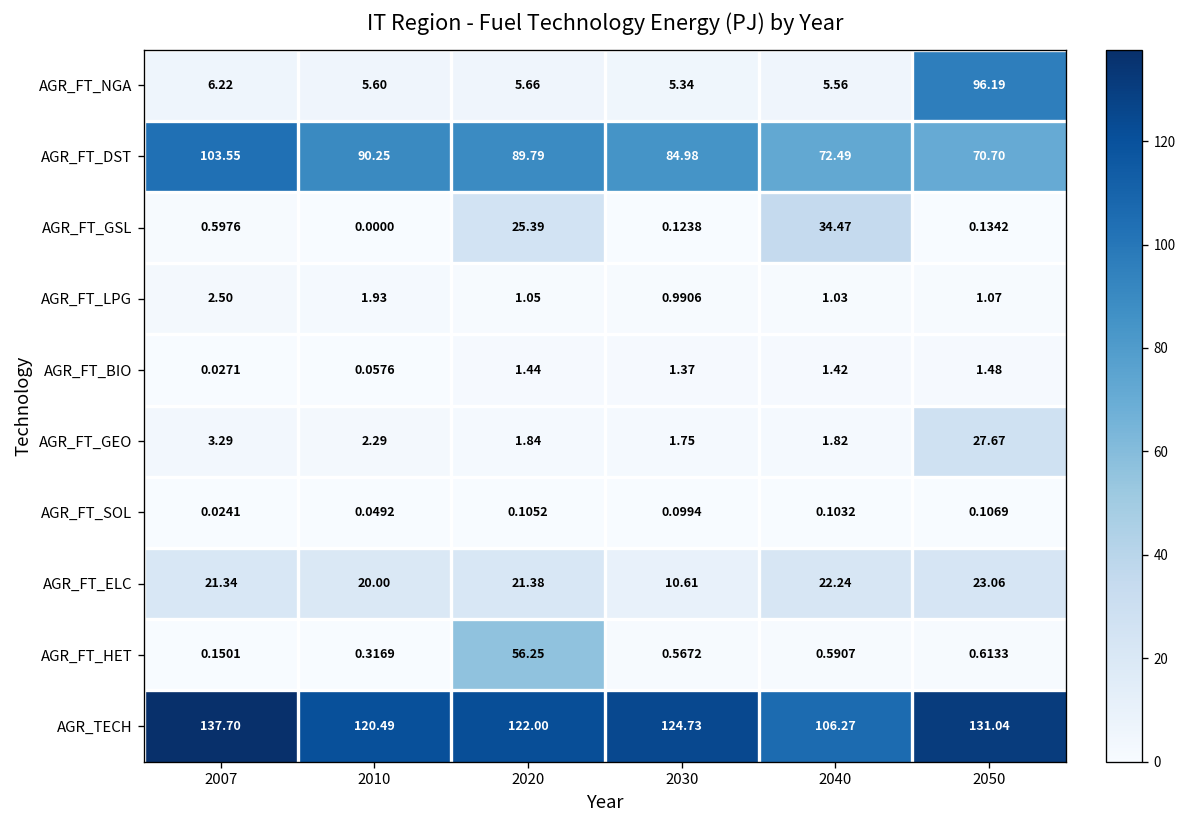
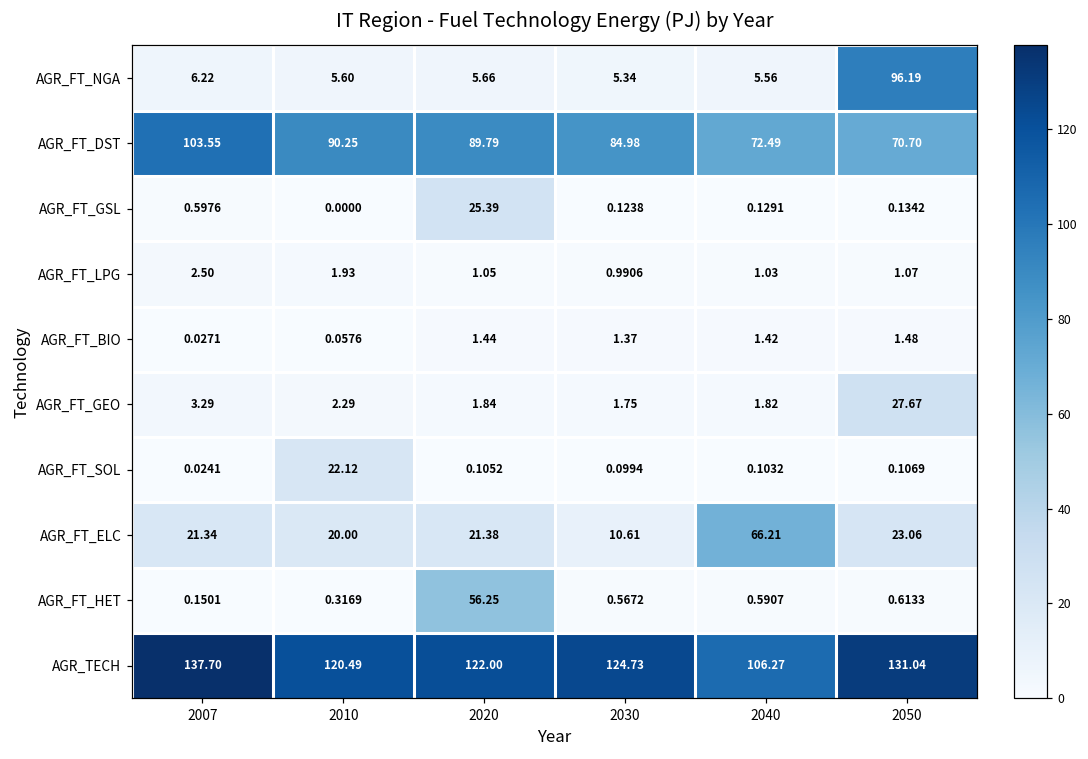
AGR_FT_GSL, 2040: 34.47 -> 0.1291
AGR_FT_SOL, 2010: 0.0492 -> 22.12
AGR_FT_ELC, 2040: 22.24 -> 66.21
